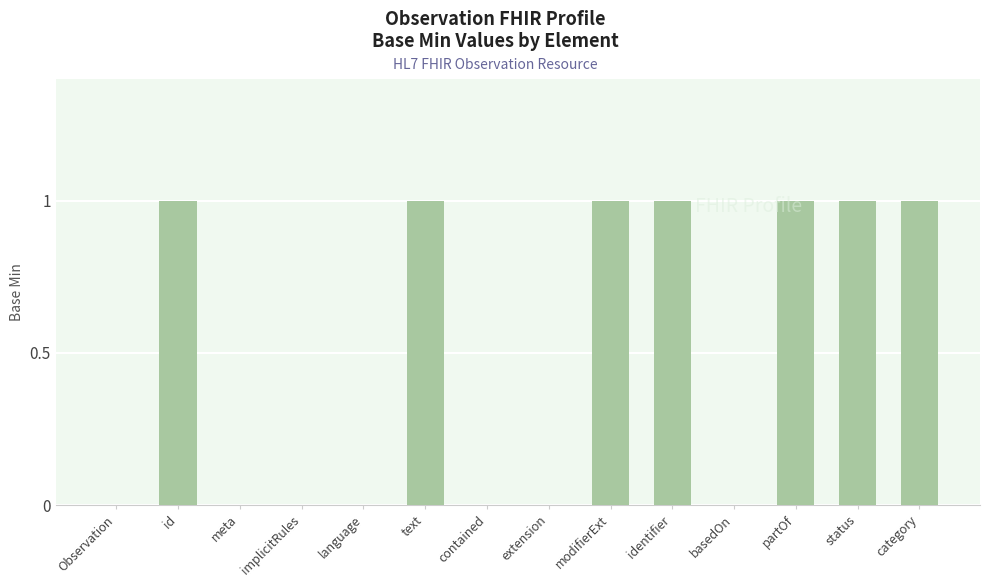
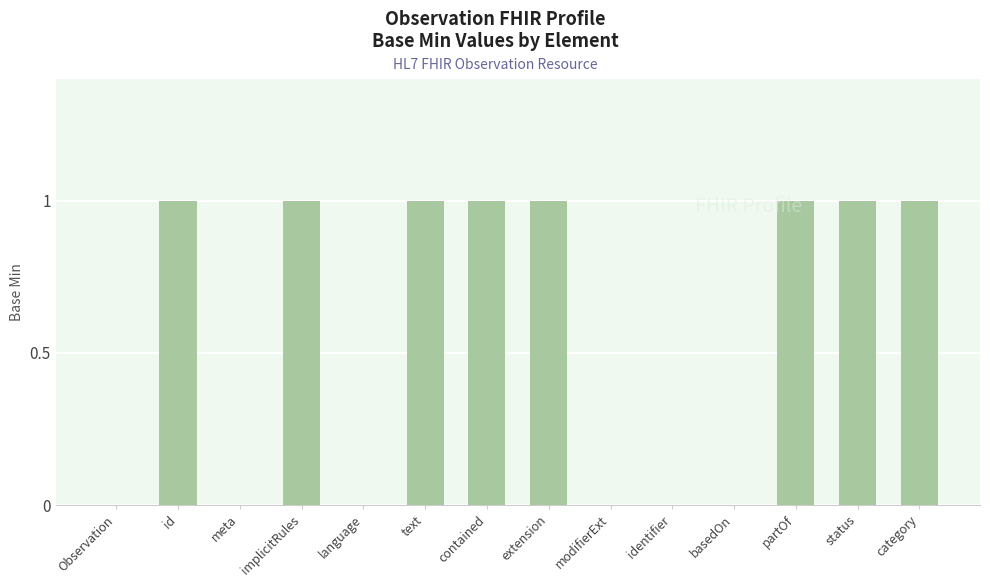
implicitRules: 0 -> 1
contained: 0 -> 1
extension: 0 -> 1
modifierExt: 1 -> 0
identifier: 1 -> 0
